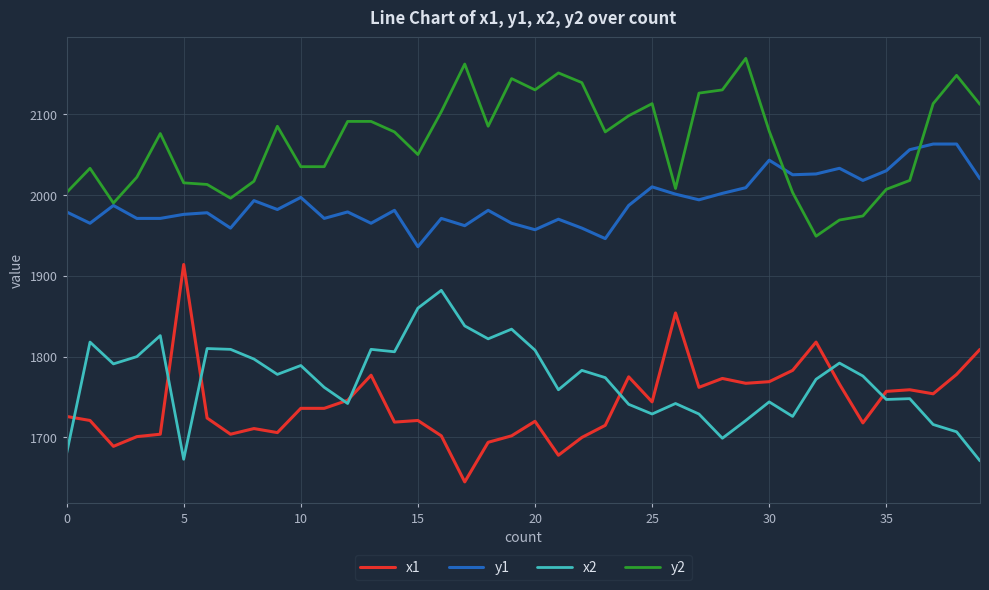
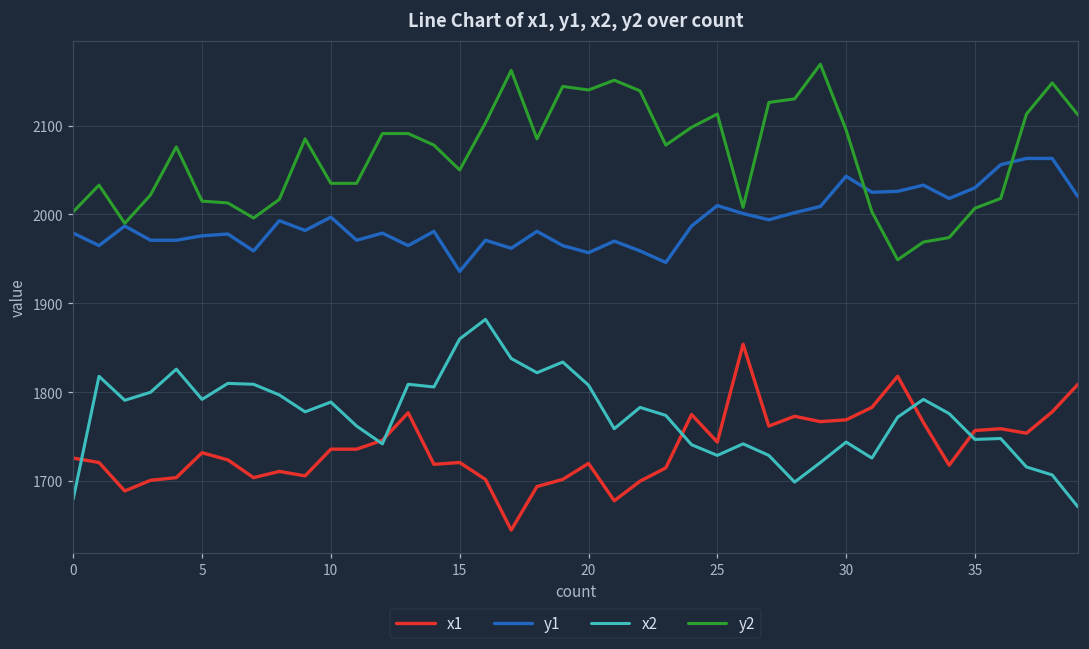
x1, 5: 1910 -> 1730
x2, 5: 1670 -> 1790
y2, 20: 2130 -> 2140
y2, 30: 2080 -> 2100
